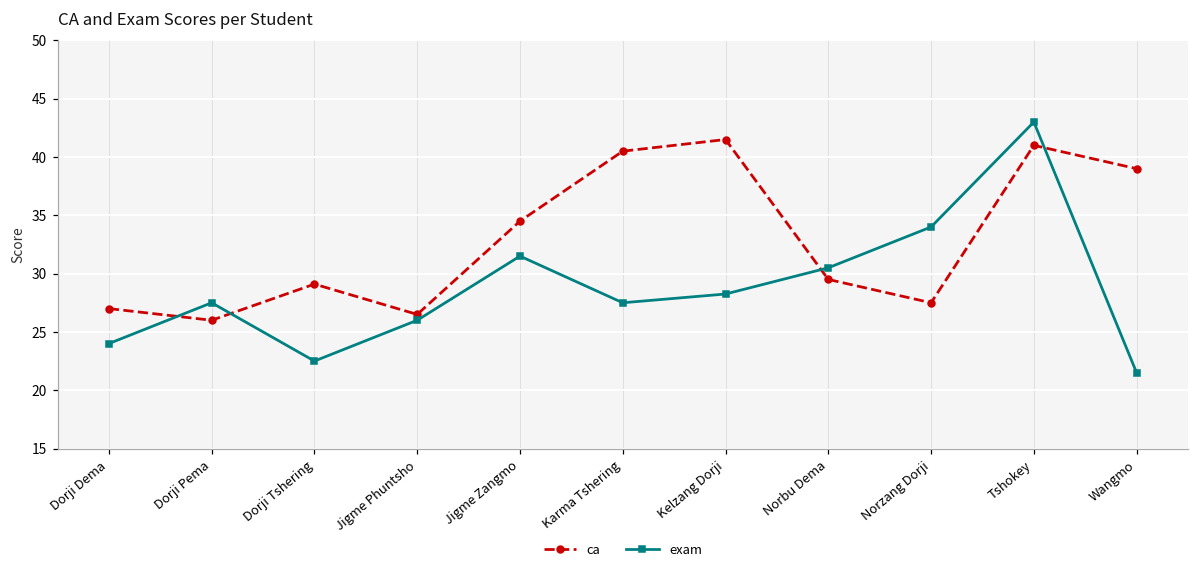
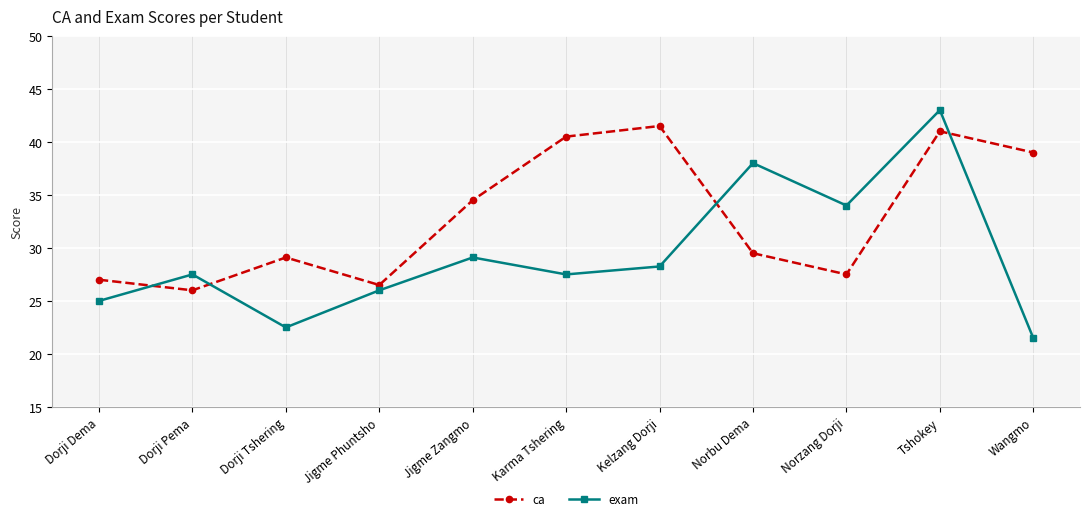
exam, Dorji Dema: 24 -> 25
exam, Jigme Zangmo: 31.5 -> 29.1
exam, Norbu Dema: 30.5 -> 38.0
